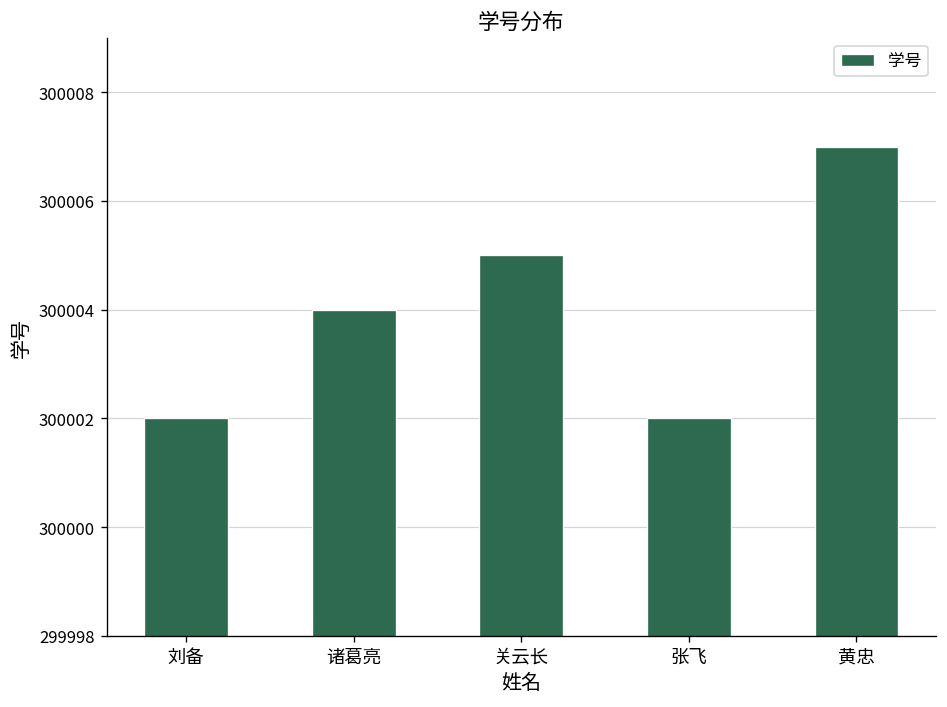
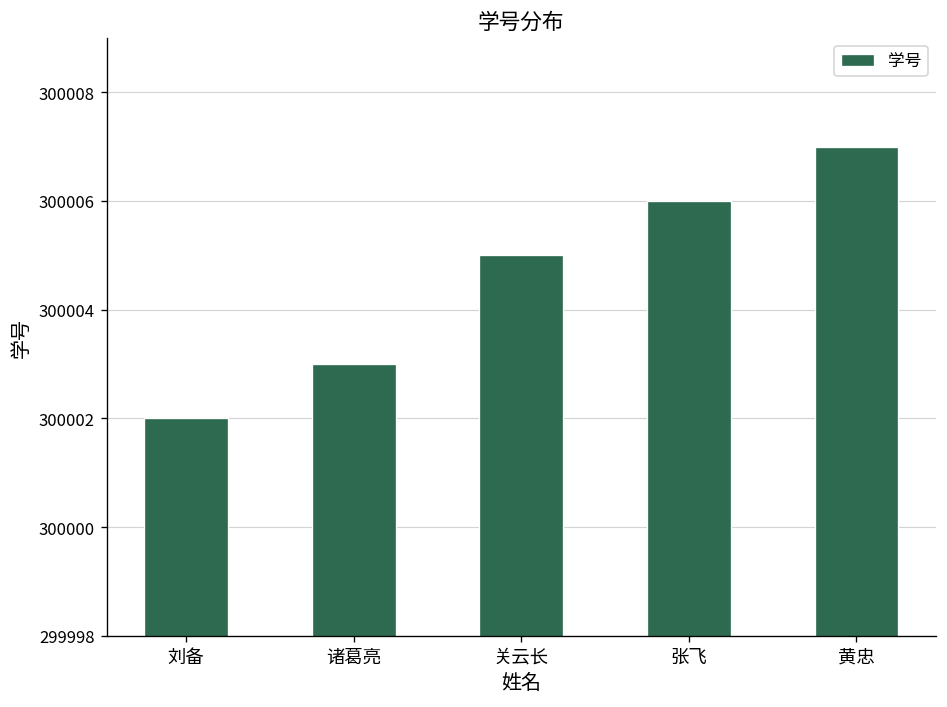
诸葛亮: 300004 -> 300003
张飞: 300002 -> 300006
